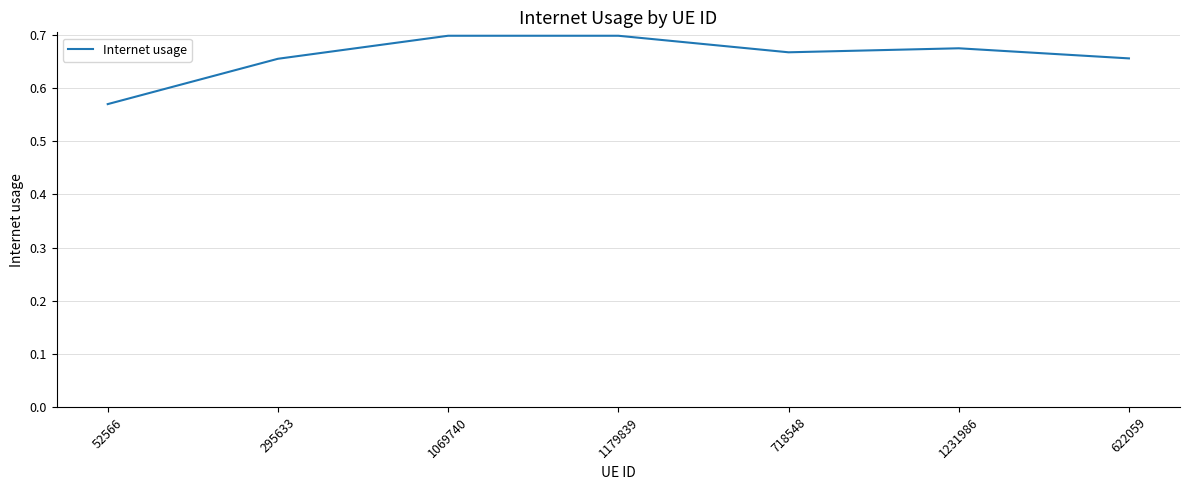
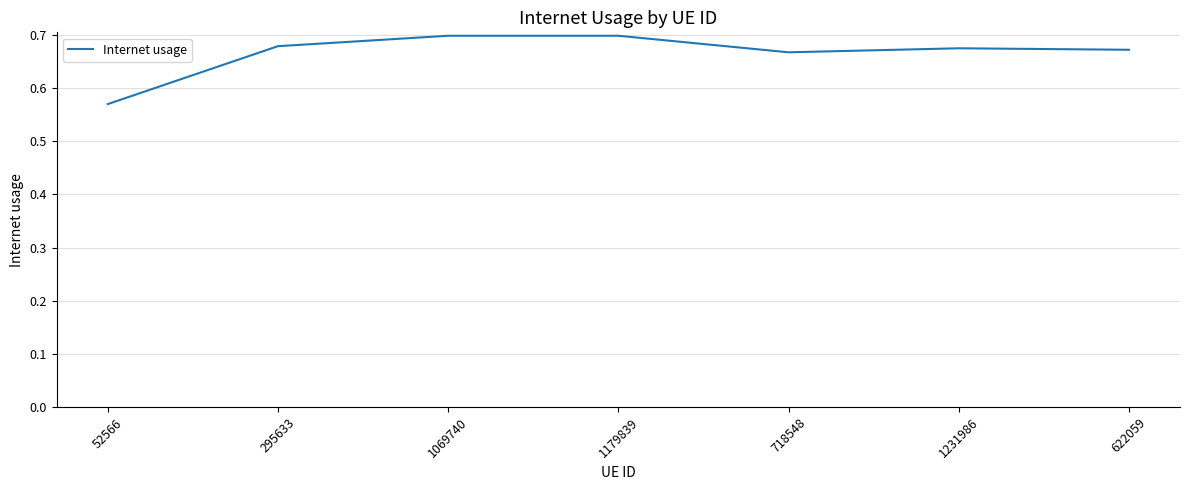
295633: 0.66 -> 0.68
622059: 0.66 -> 0.67
